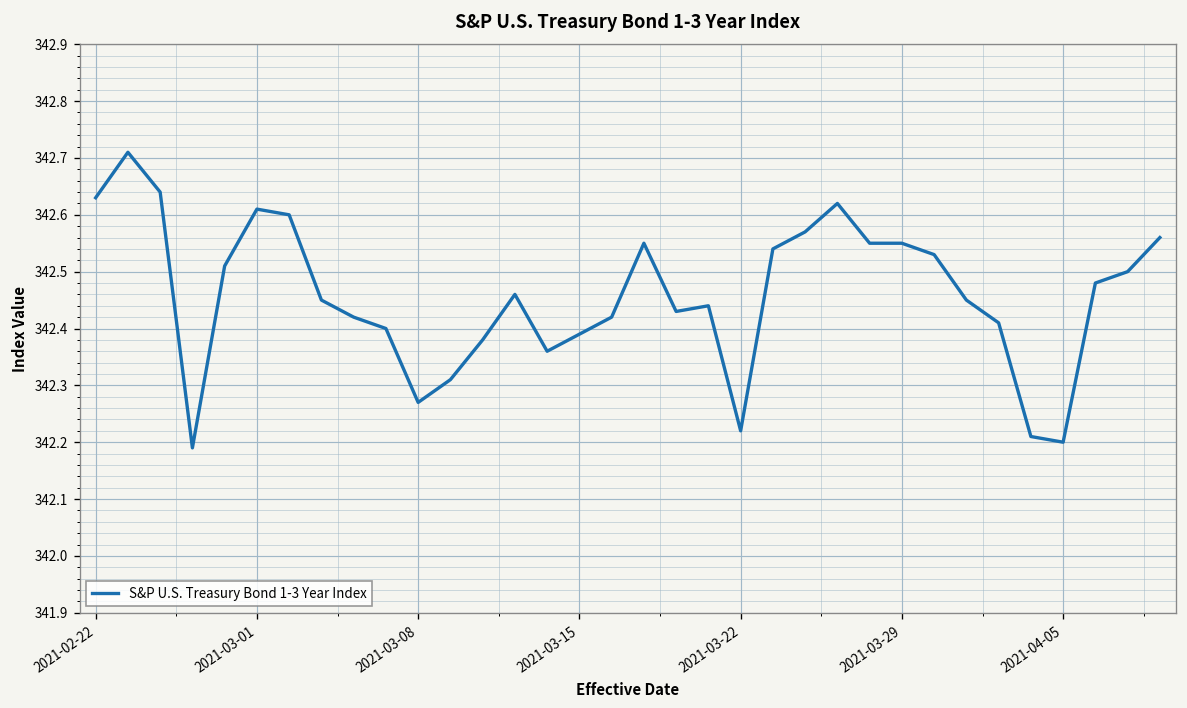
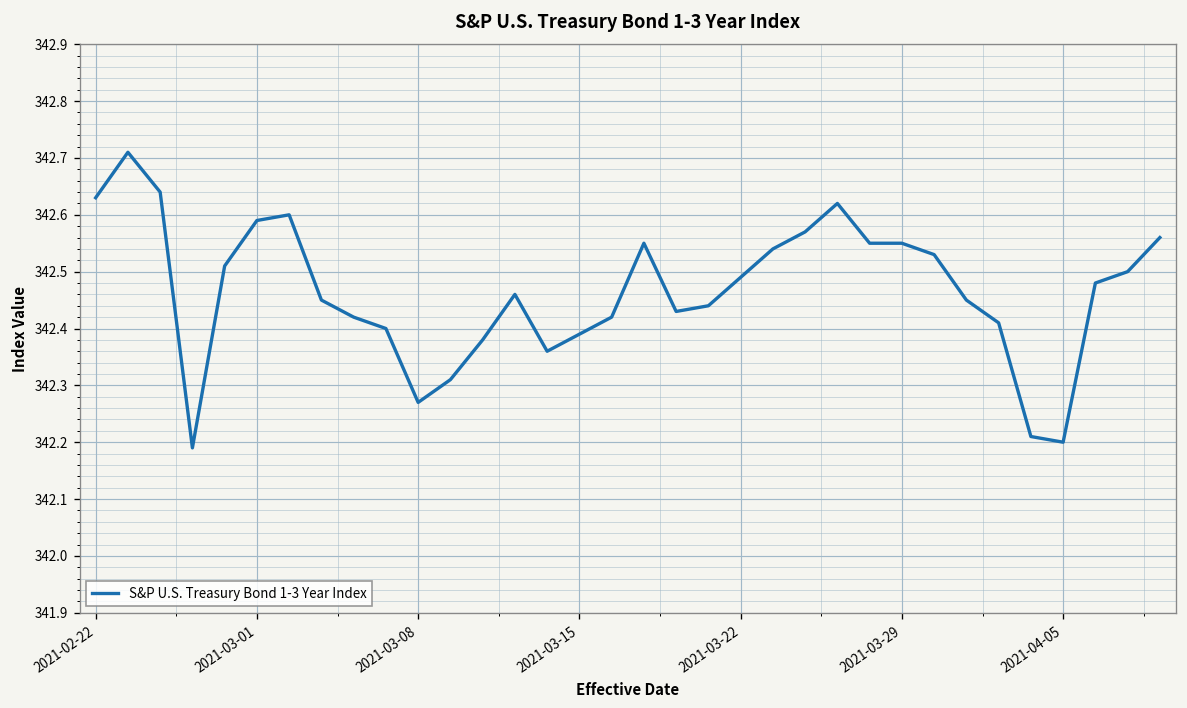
2021-03-01: 342.61 -> 342.59
2021-03-22: 342.22 -> 342.49
